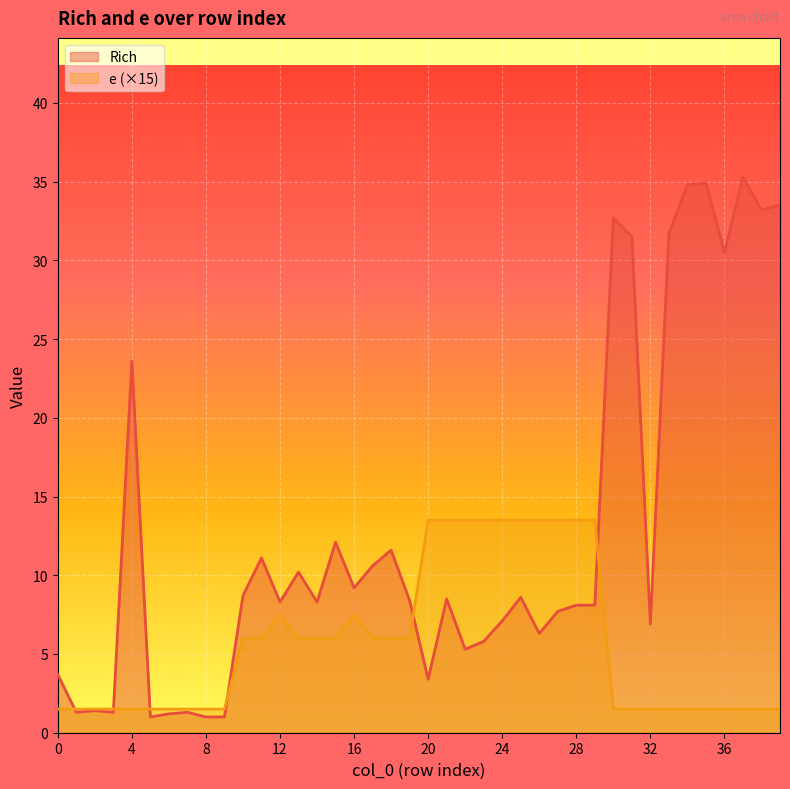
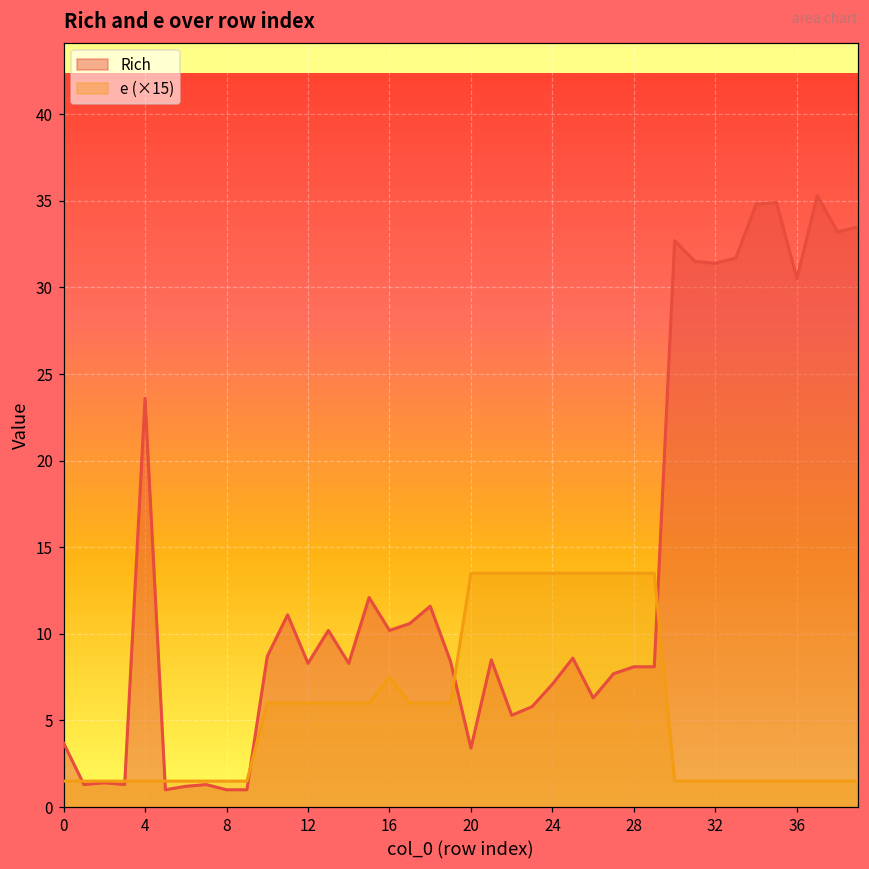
e (×15), 12: 7.5 -> 6.0
Rich, 16: 9.2 -> 10.2
Rich, 32: 6.9 -> 31.4
